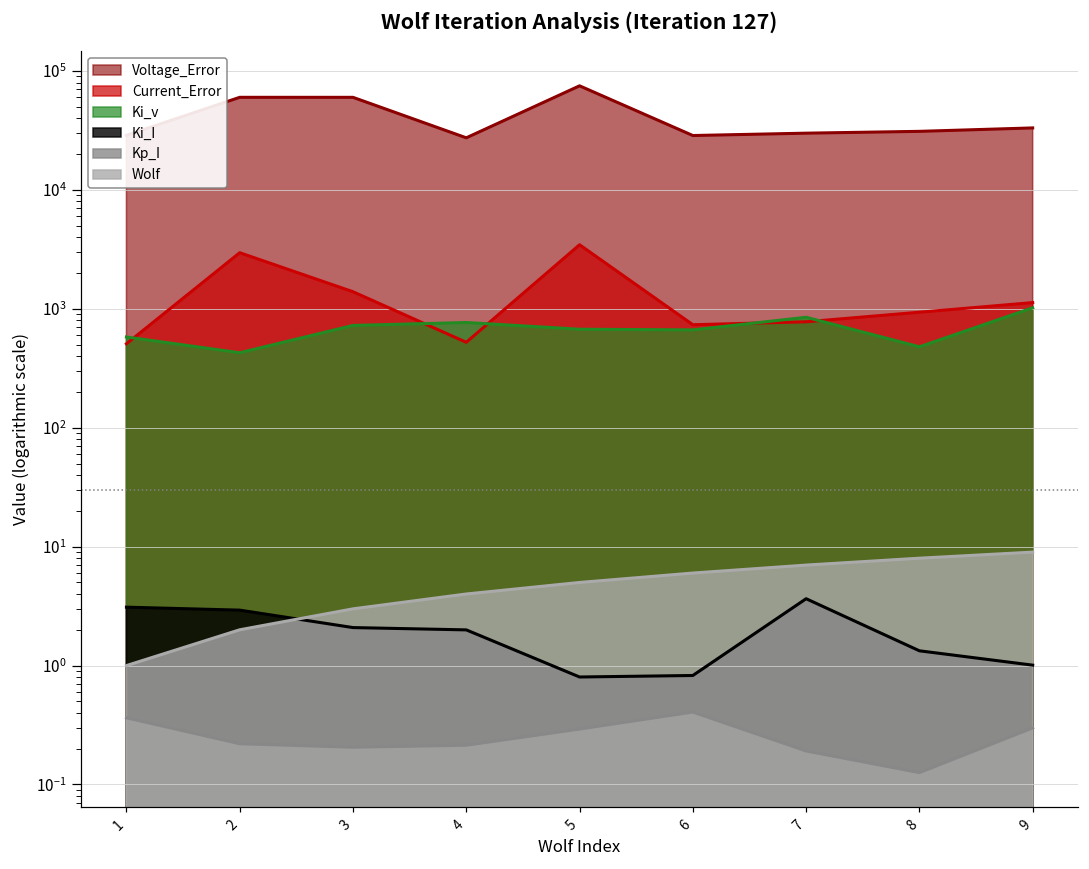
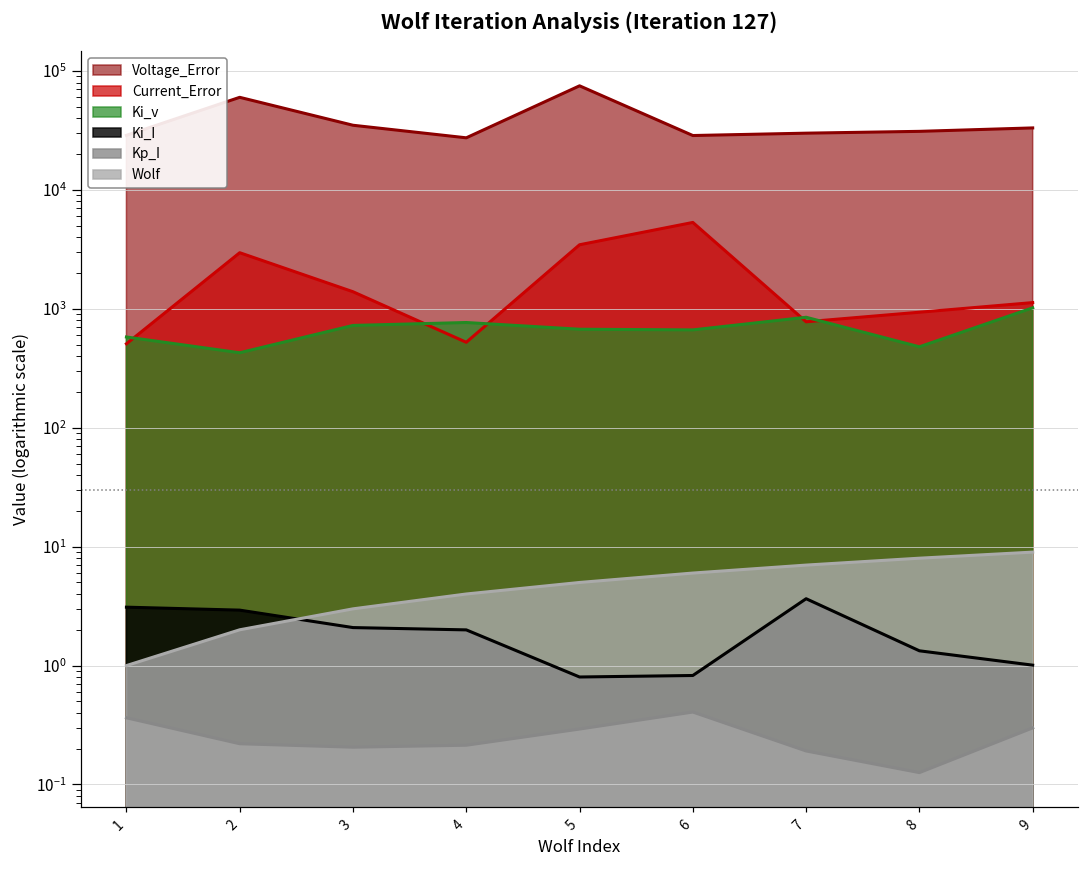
Voltage_Error, 3: 60000 -> 35000
Current_Error, 6: 700 -> 5000
